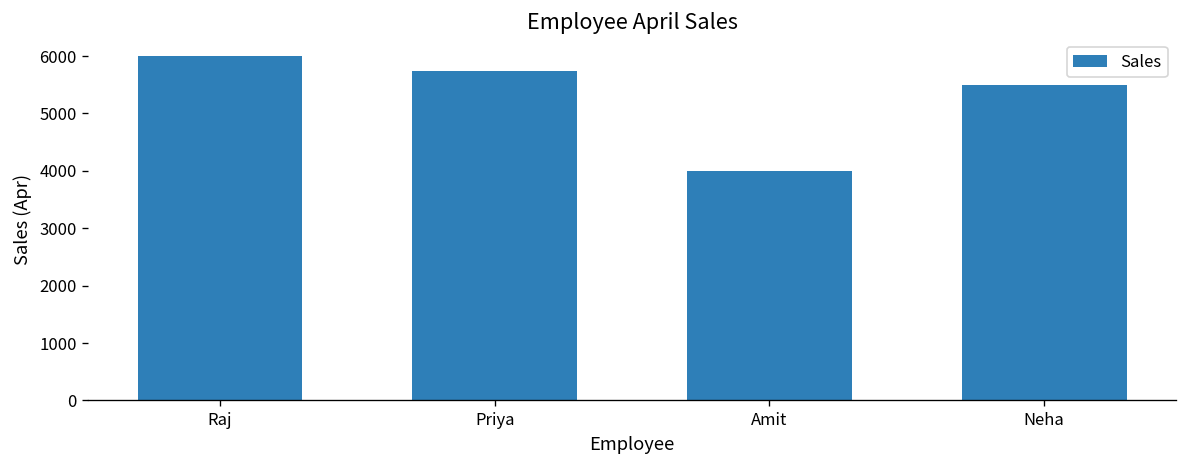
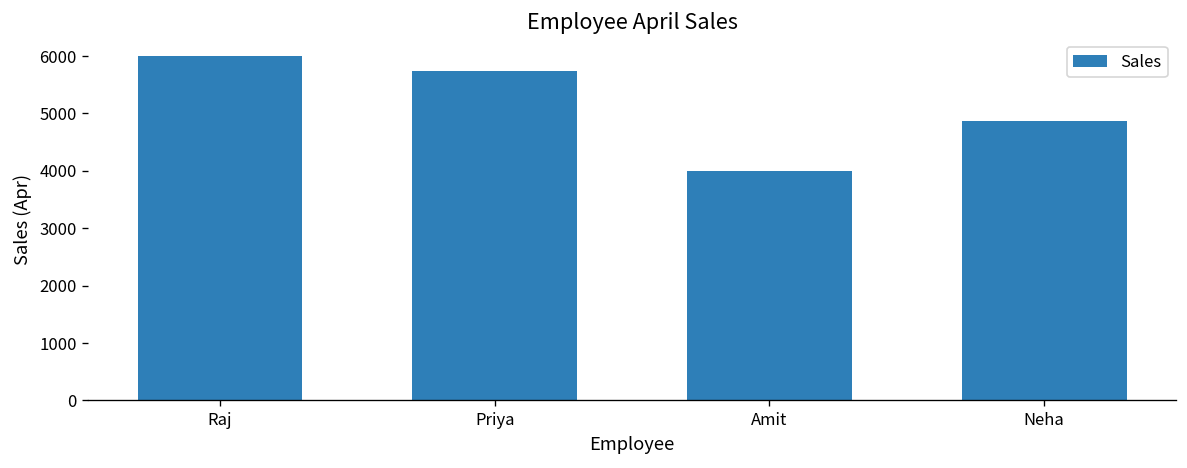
Neha: 5500 -> 4900
